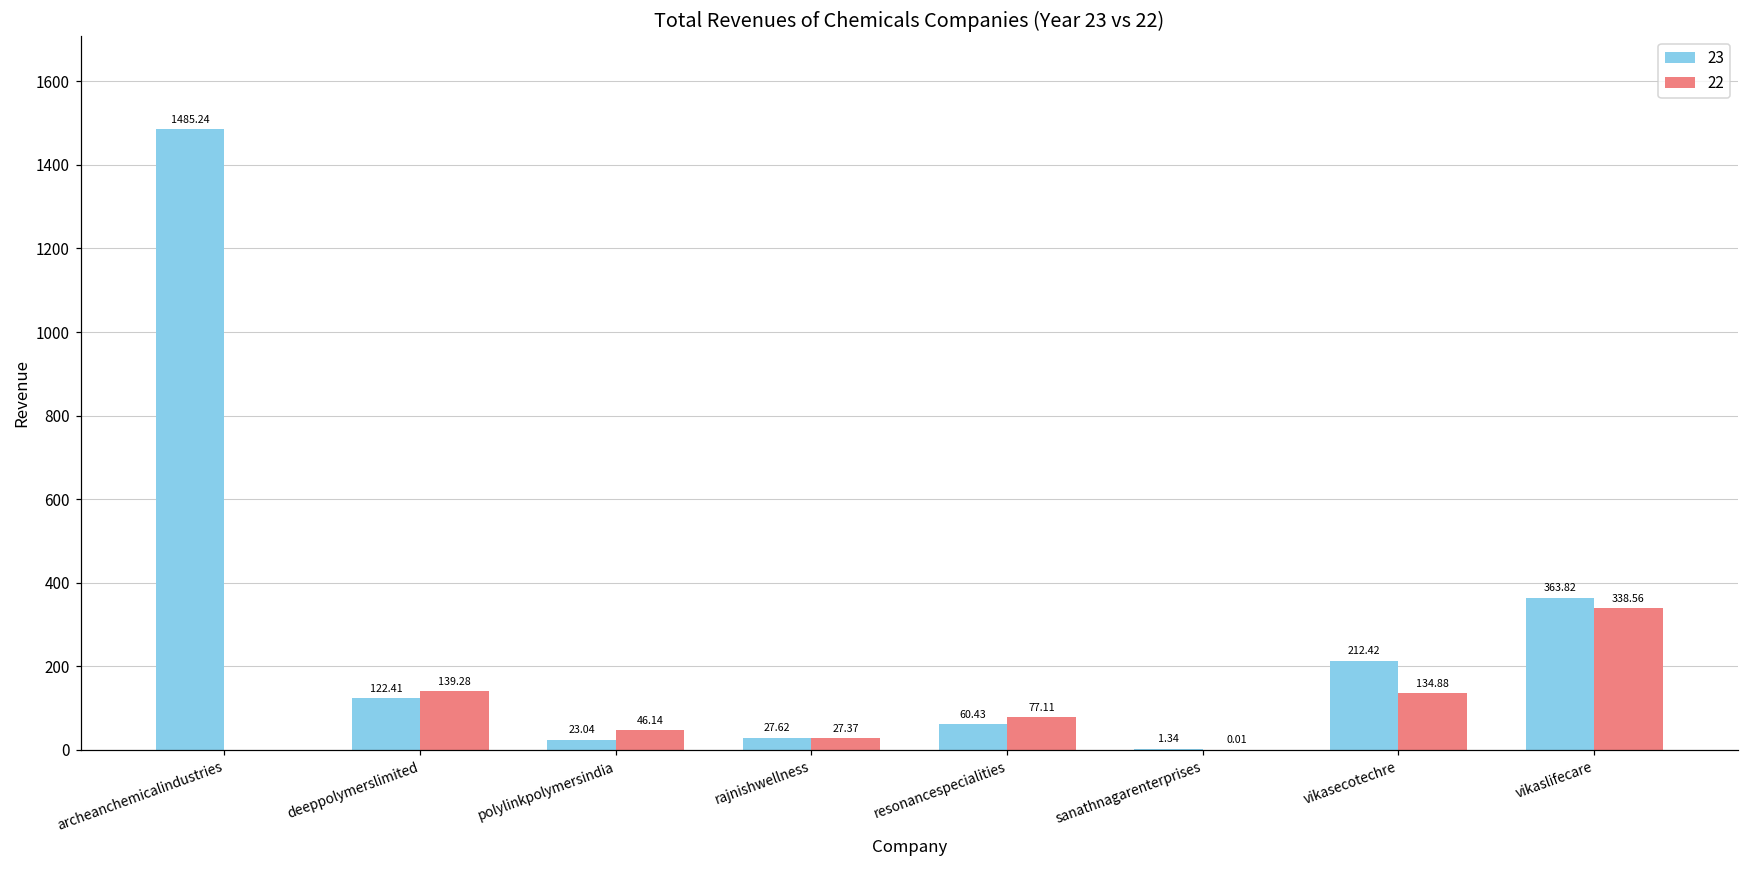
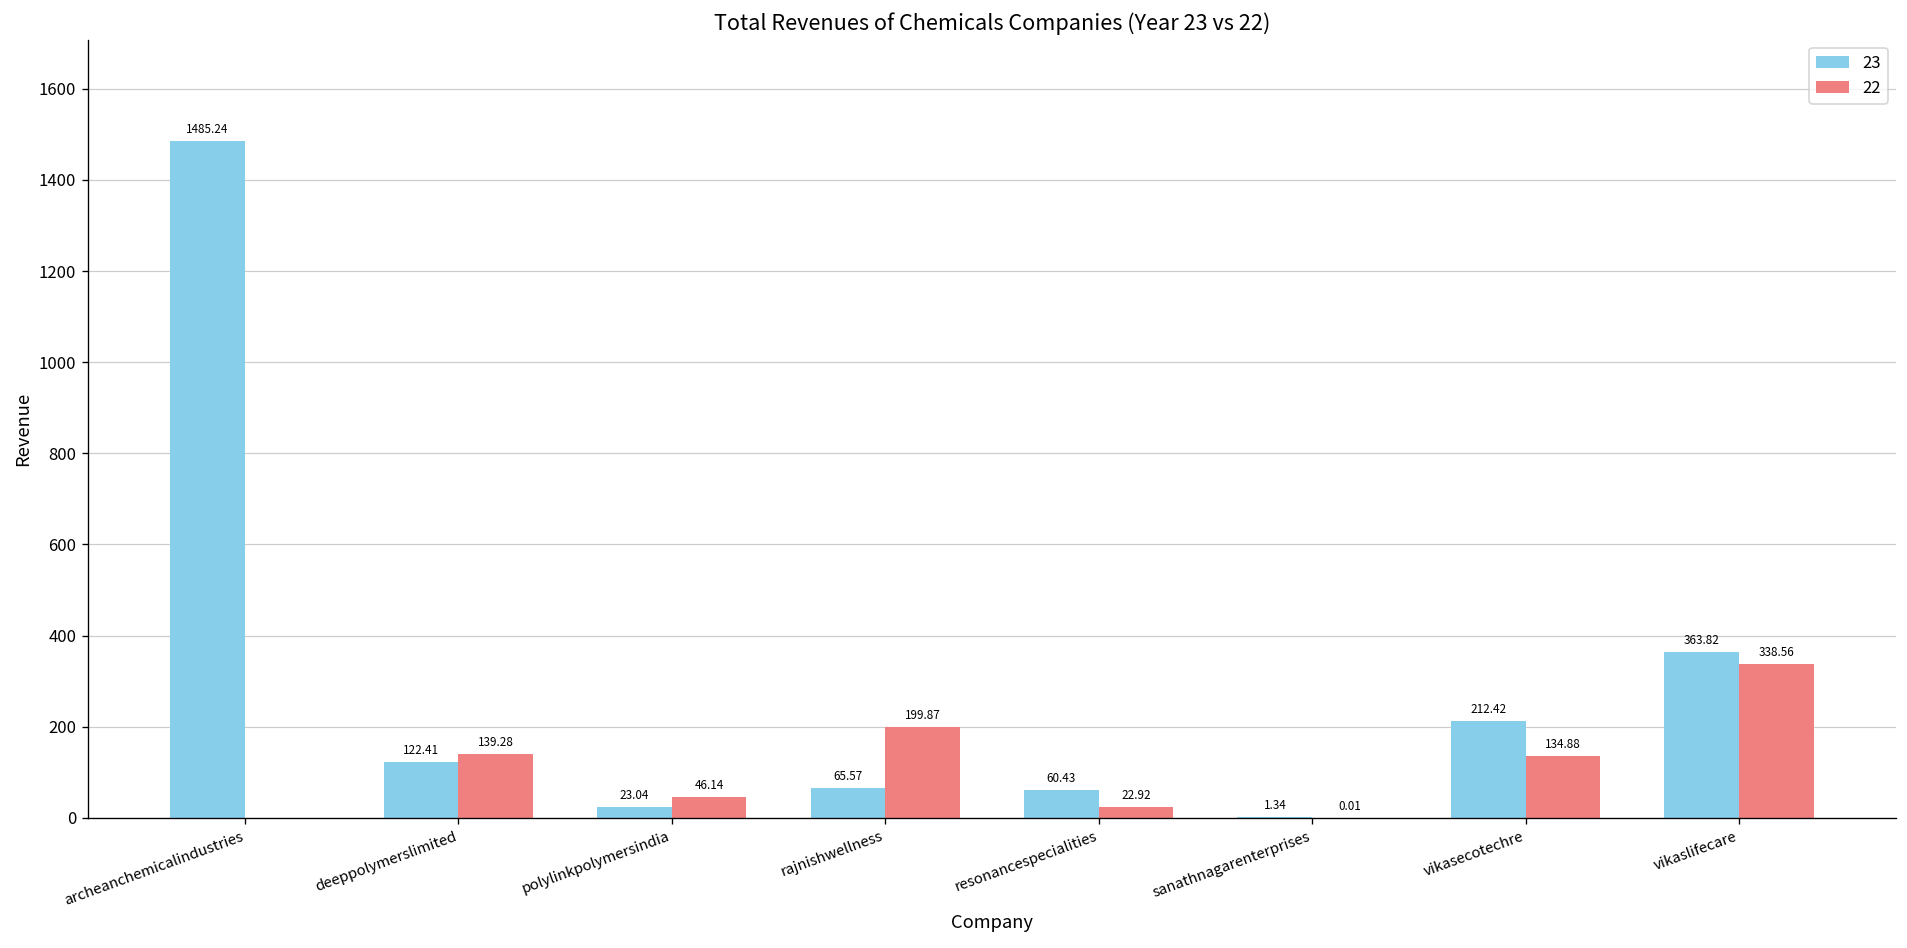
23, rajnishwellness: 27.62 -> 65.57
22, rajnishwellness: 27.37 -> 199.87
22, resonancespecialities: 77.11 -> 22.92
